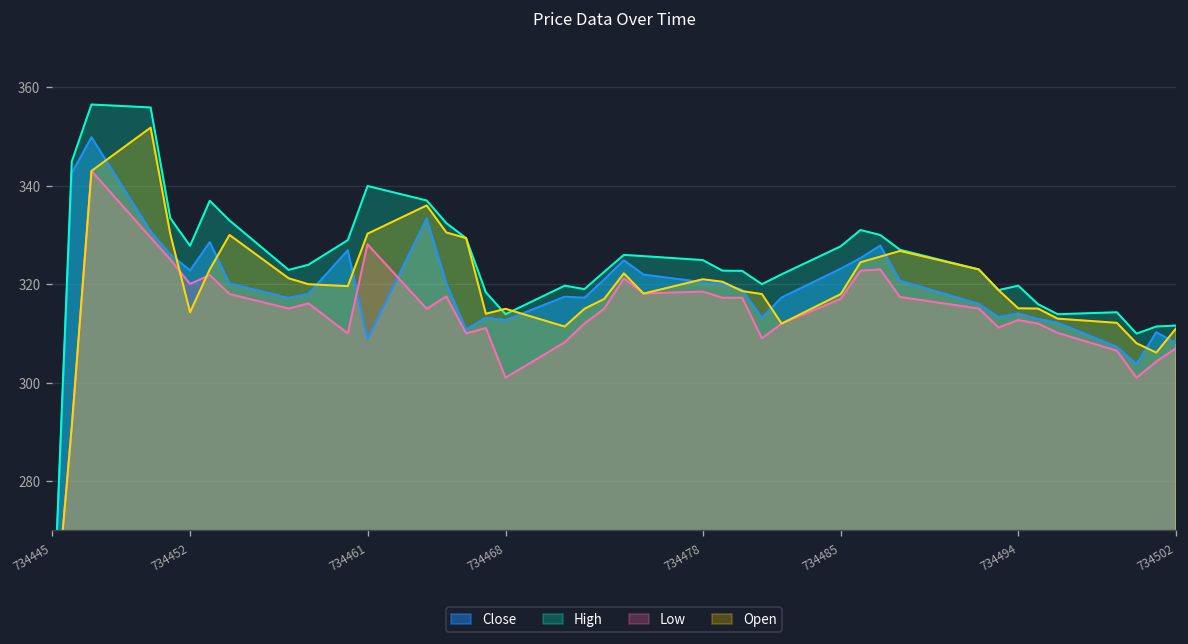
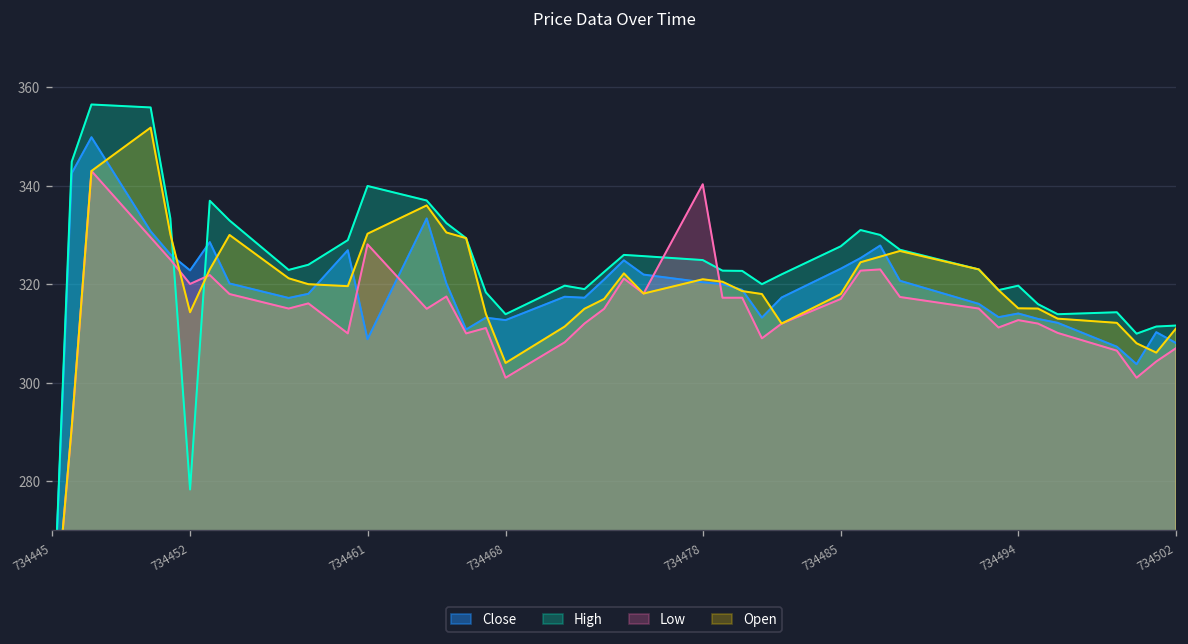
High, 734452: 328 -> 278
Open, 734468: 315 -> 304
Low, 734478: 319 -> 340
